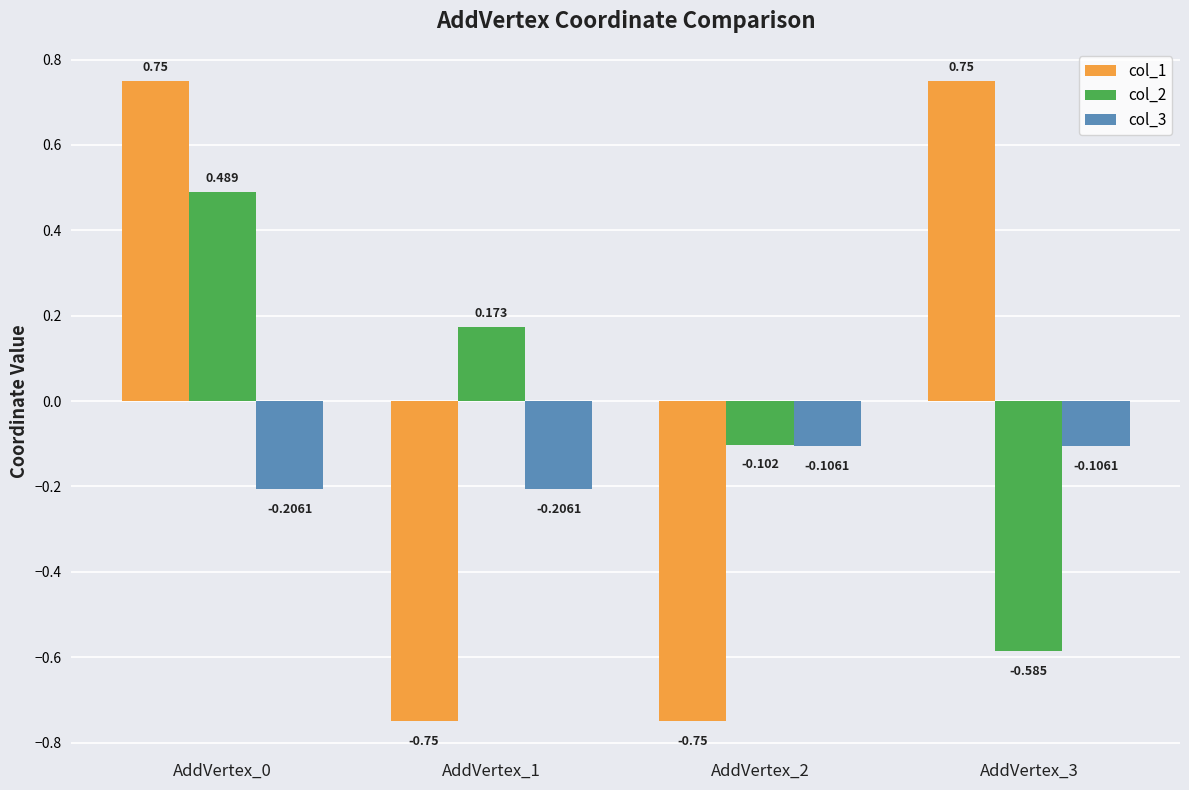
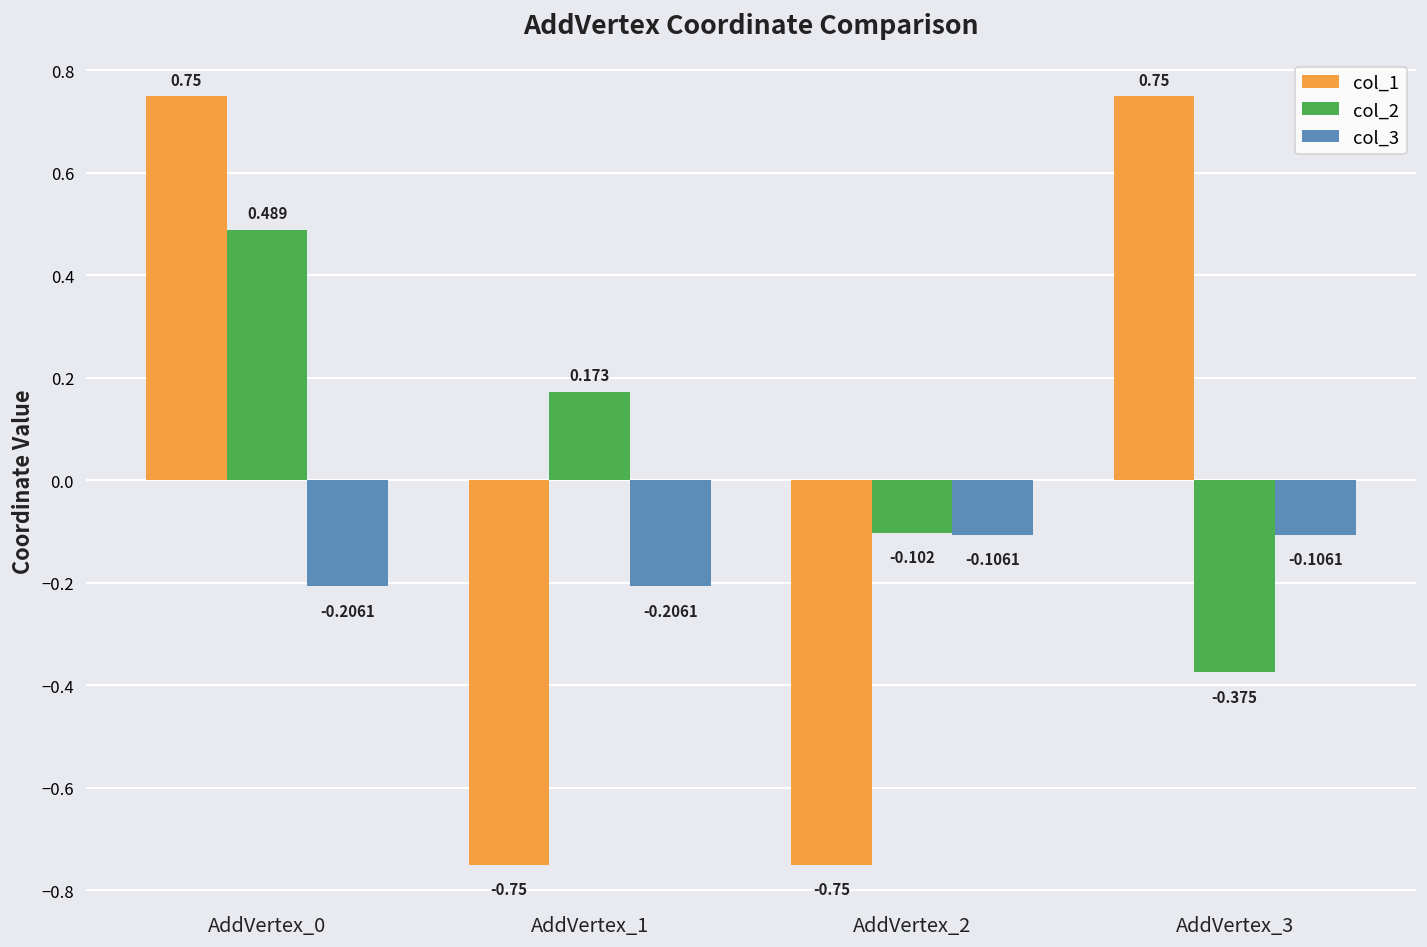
col_2, AddVertex_3: -0.585 -> -0.375
